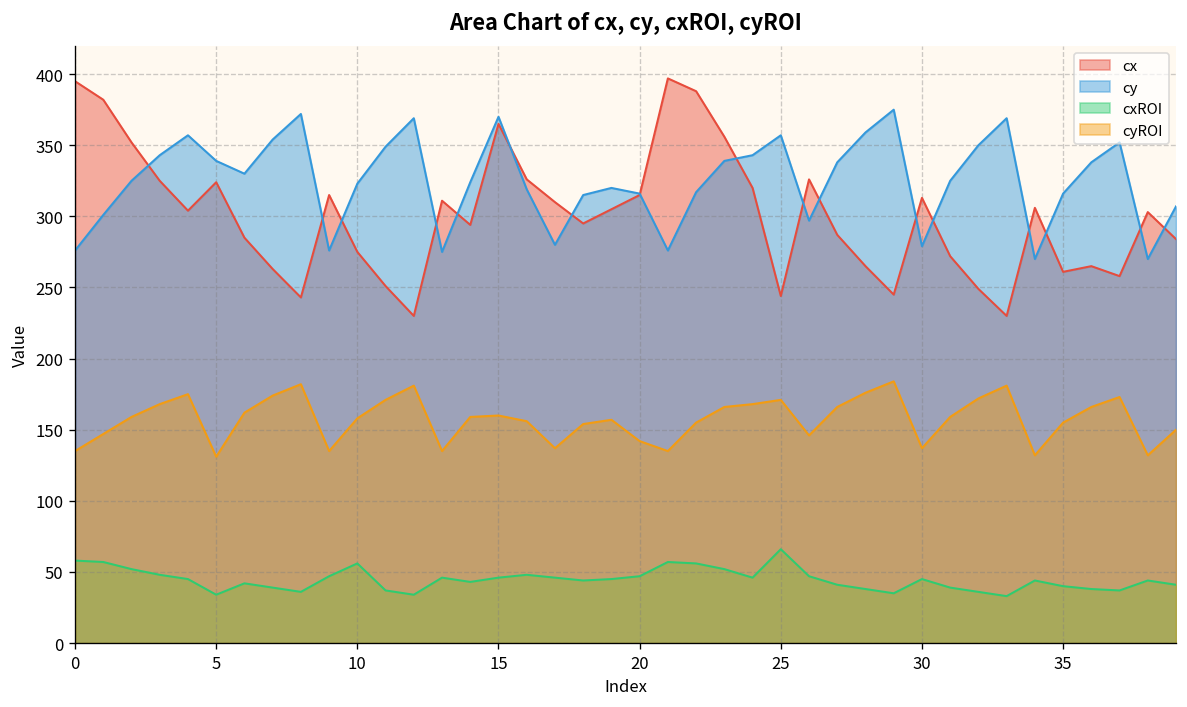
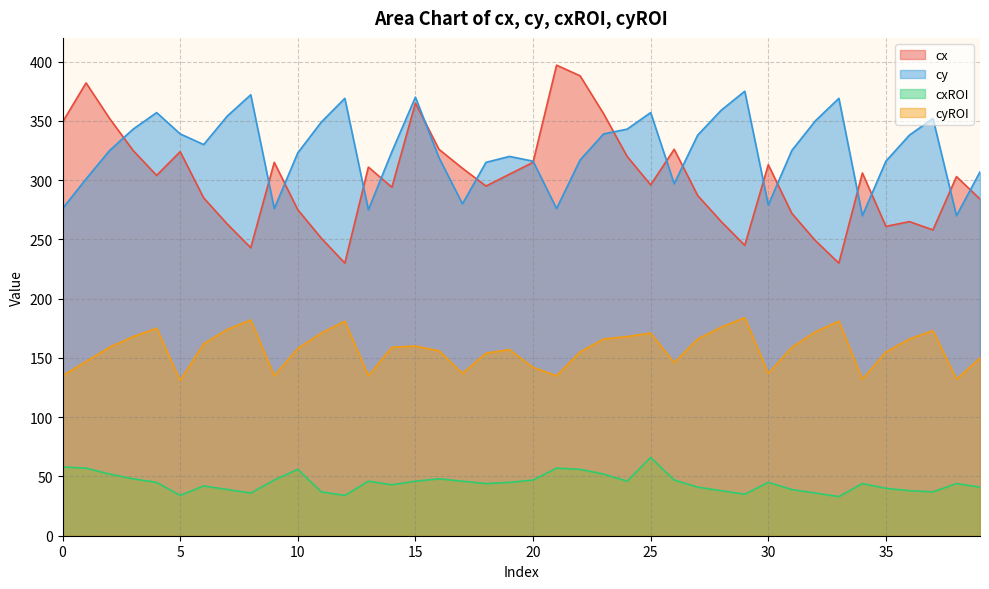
cx, 0: 395 -> 349
cx, 25: 244 -> 296
